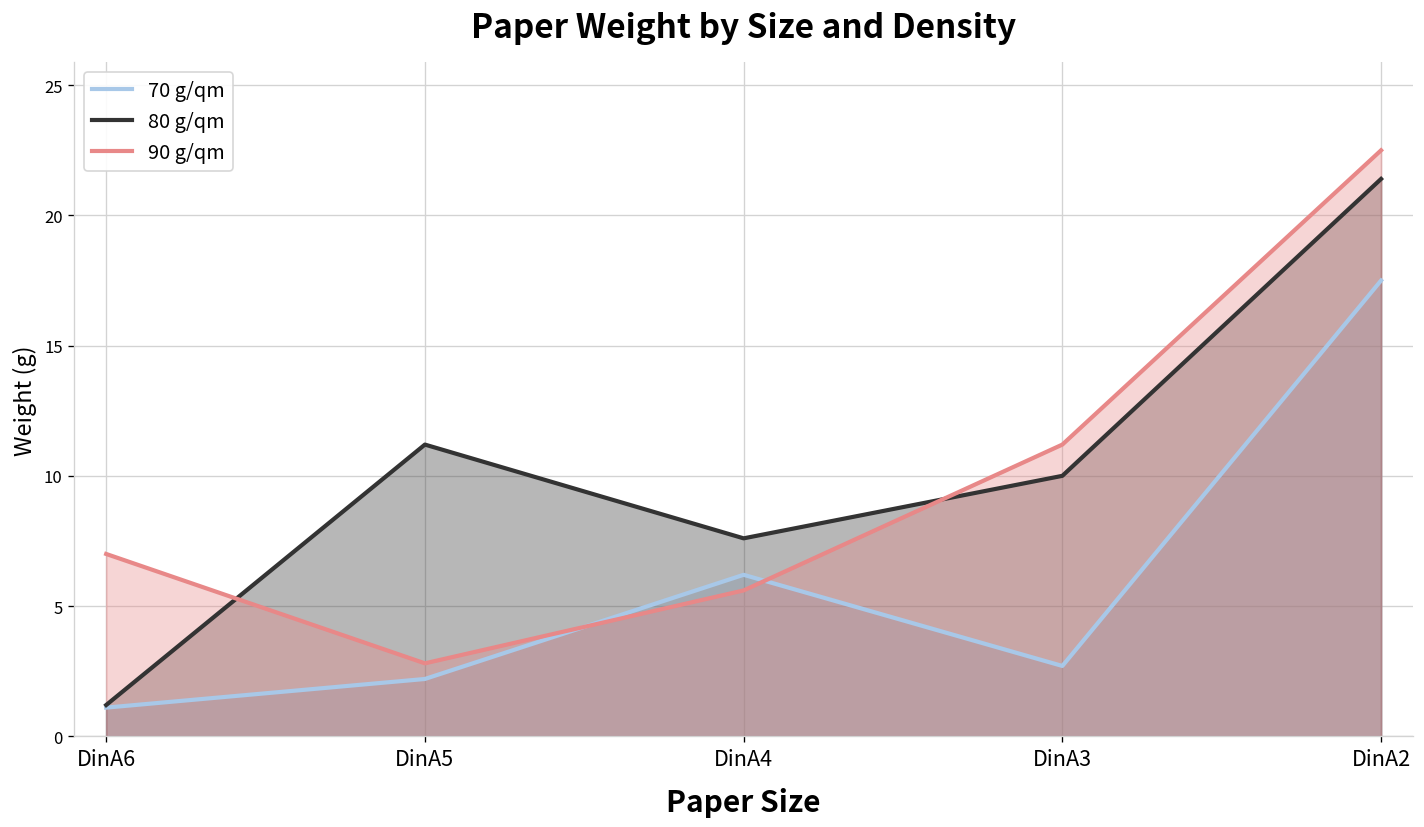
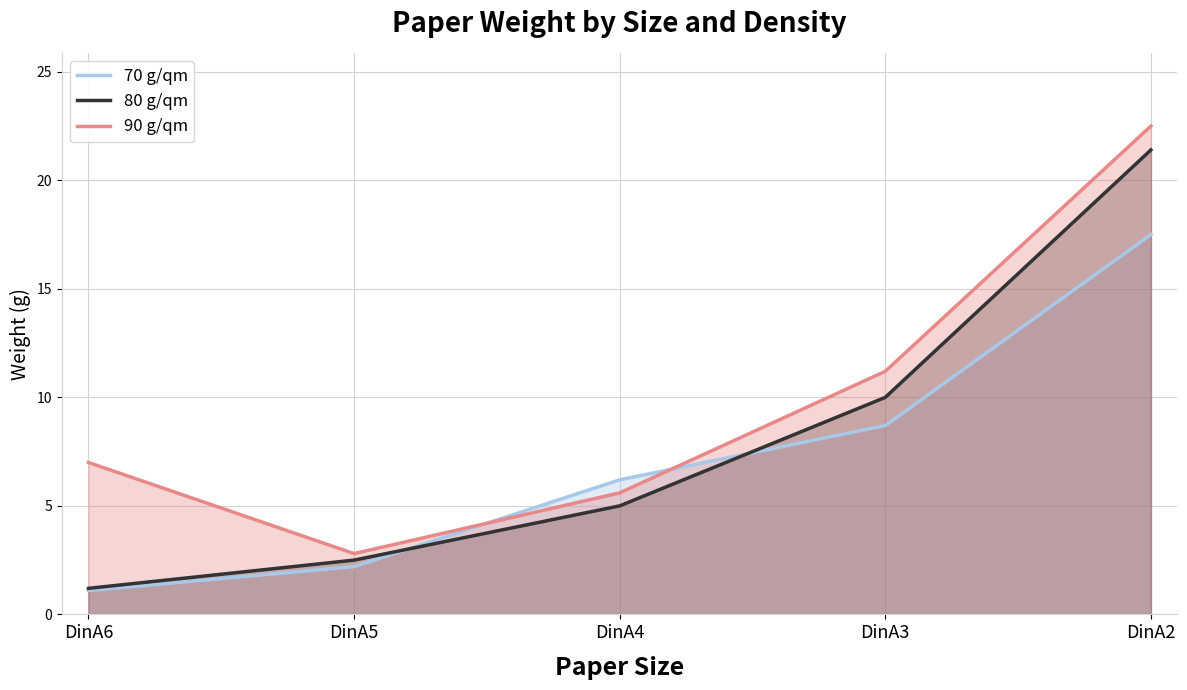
80 g/qm, DinA5: 11.2 -> 2.5
80 g/qm, DinA4: 7.6 -> 5.0
70 g/qm, DinA3: 2.7 -> 8.7
